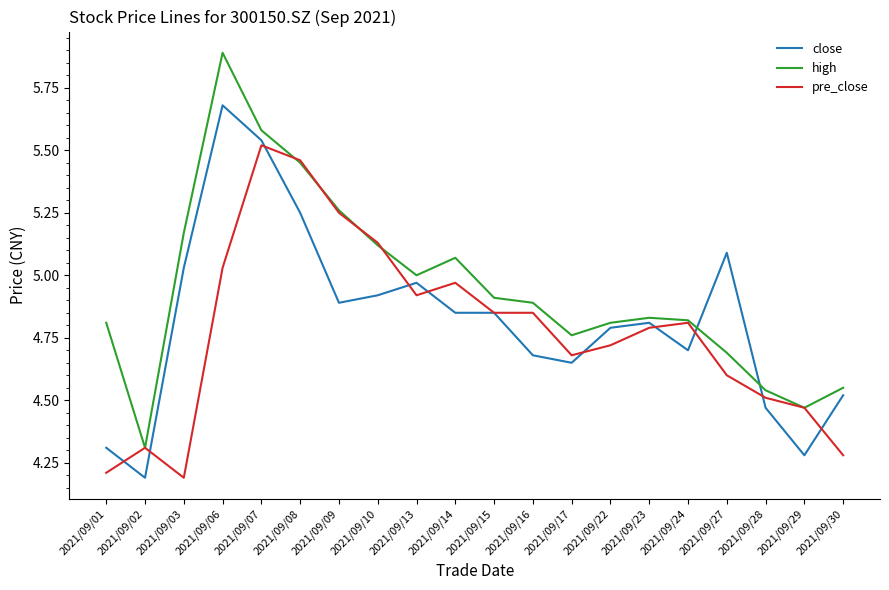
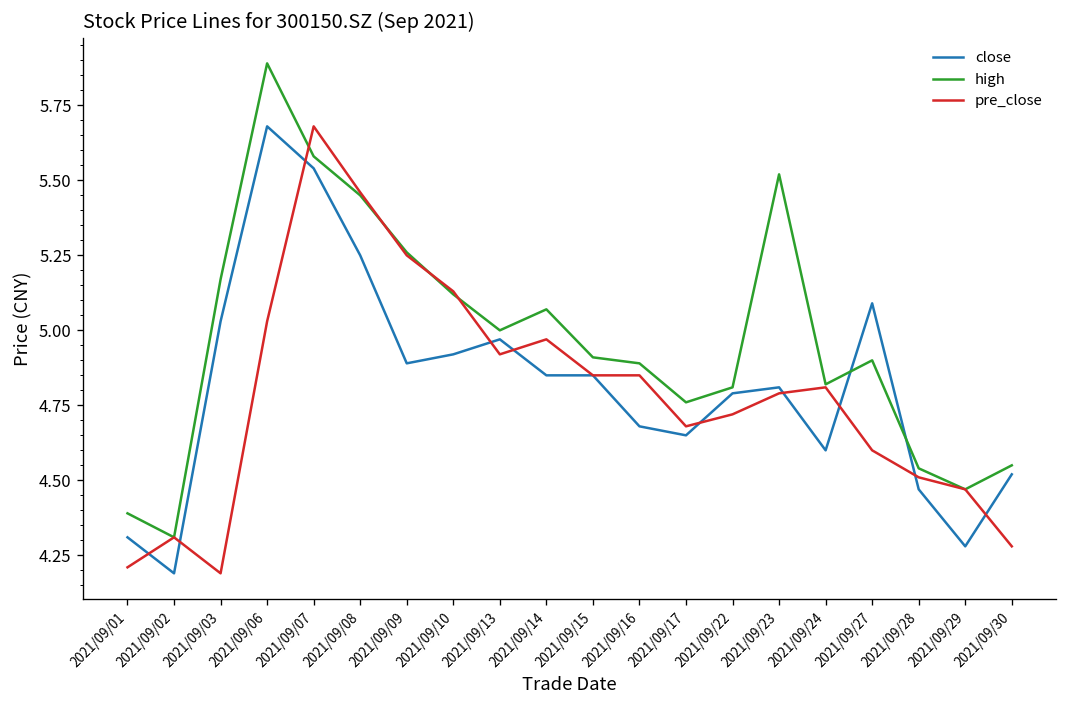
high, 2021/09/01: 4.81 -> 4.39
pre_close, 2021/09/07: 5.52 -> 5.68
high, 2021/09/23: 4.83 -> 5.52
close, 2021/09/24: 4.7 -> 4.6
high, 2021/09/27: 4.69 -> 4.90
